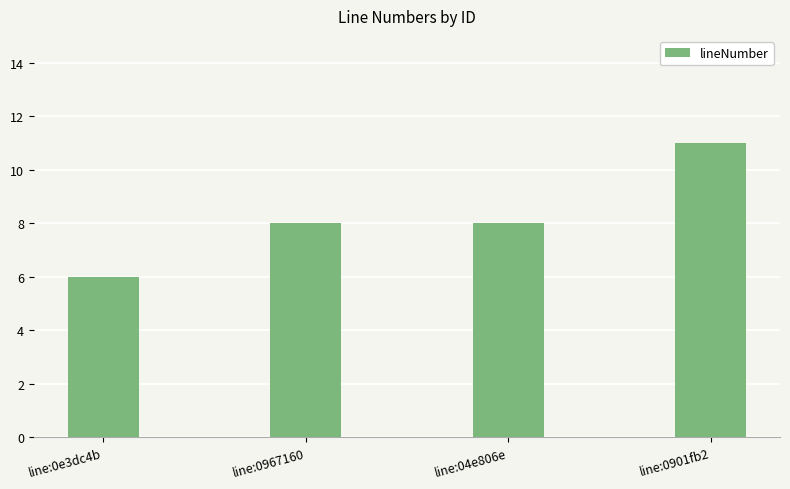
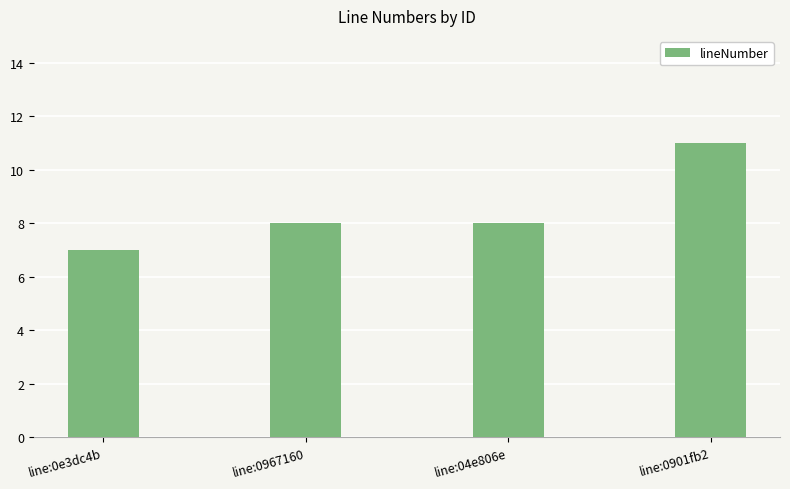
line:0e3dc4b: 6 -> 7
